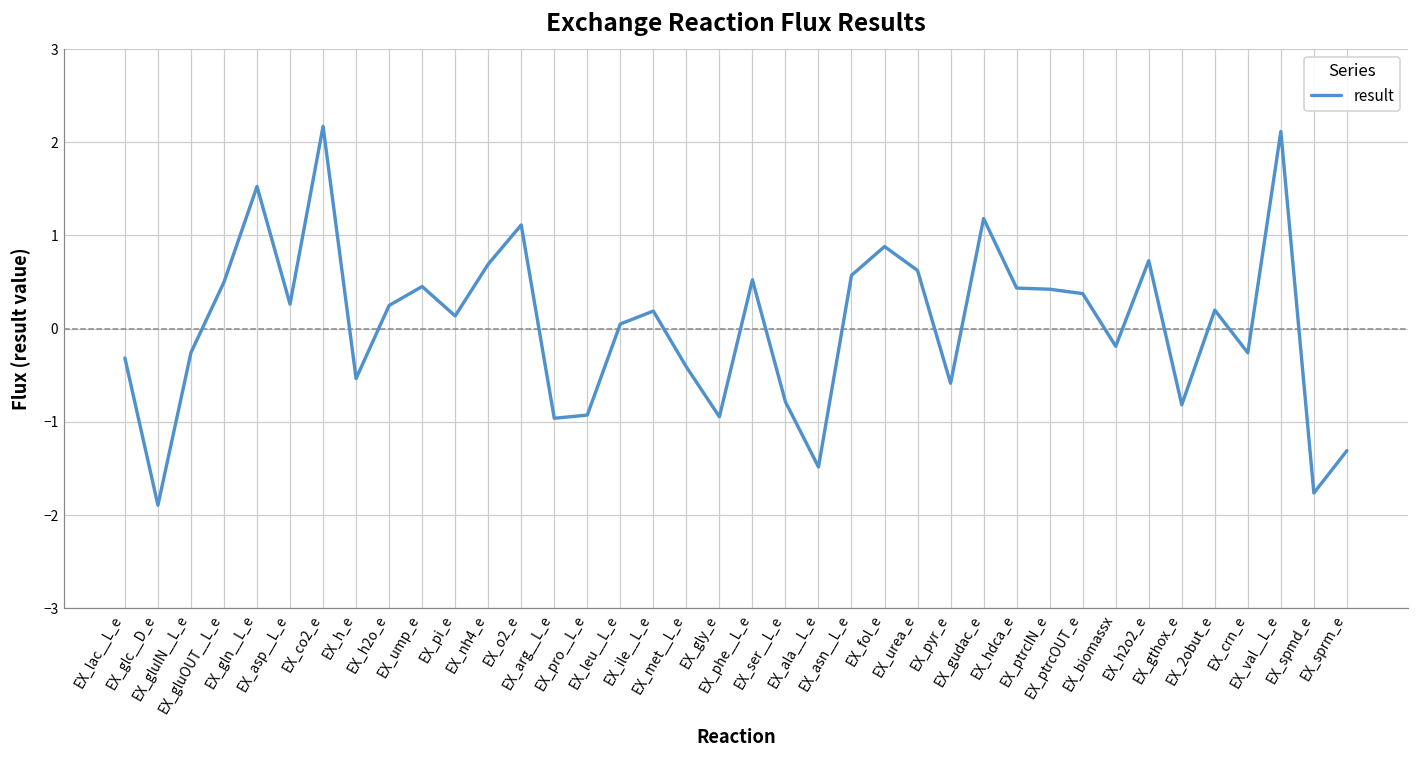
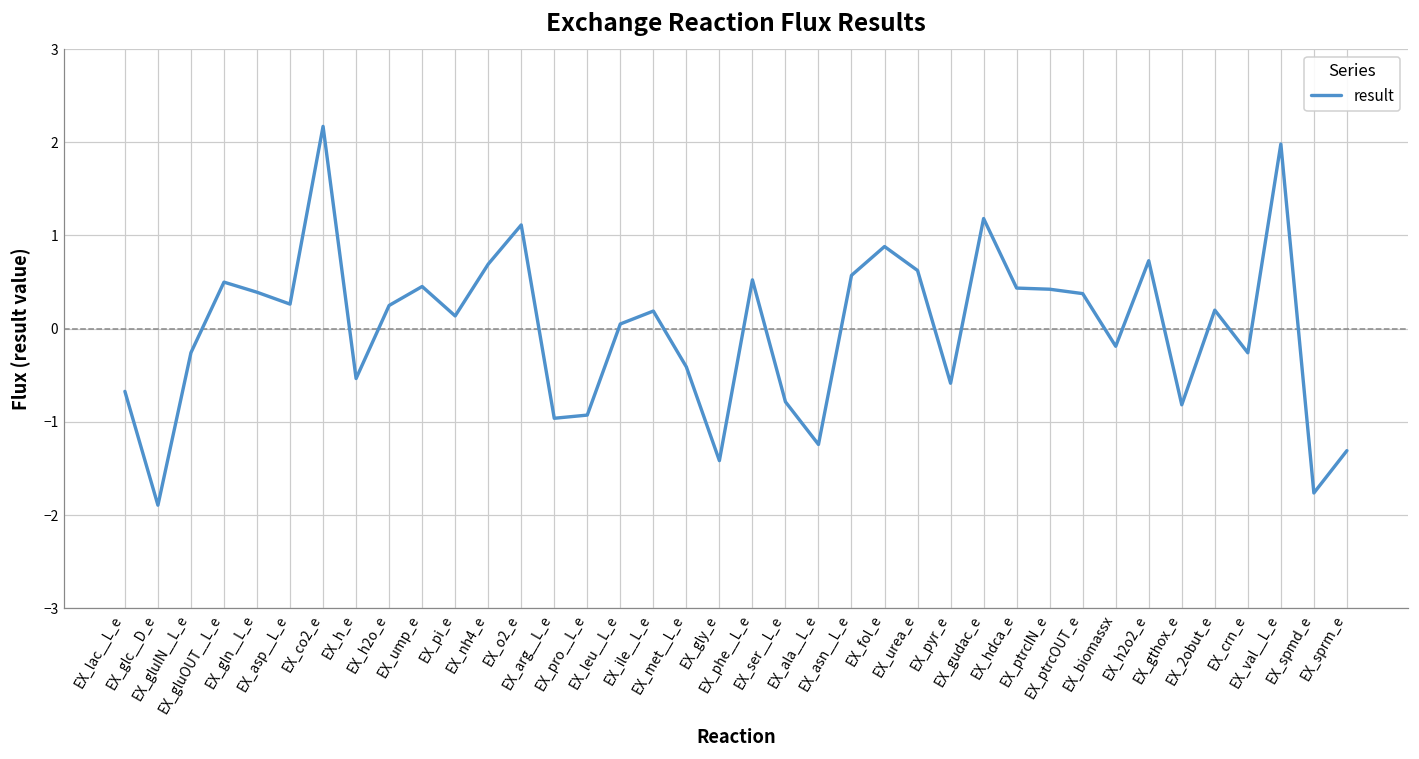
EX_lac__L_e: -0.3 -> -0.7
EX_gln__L_e: 1.5 -> 0.4
EX_gly_e: -0.9 -> -1.4
EX_ala__L_e: -1.5 -> -1.2
EX_val__L_e: 2.1 -> 2.0
